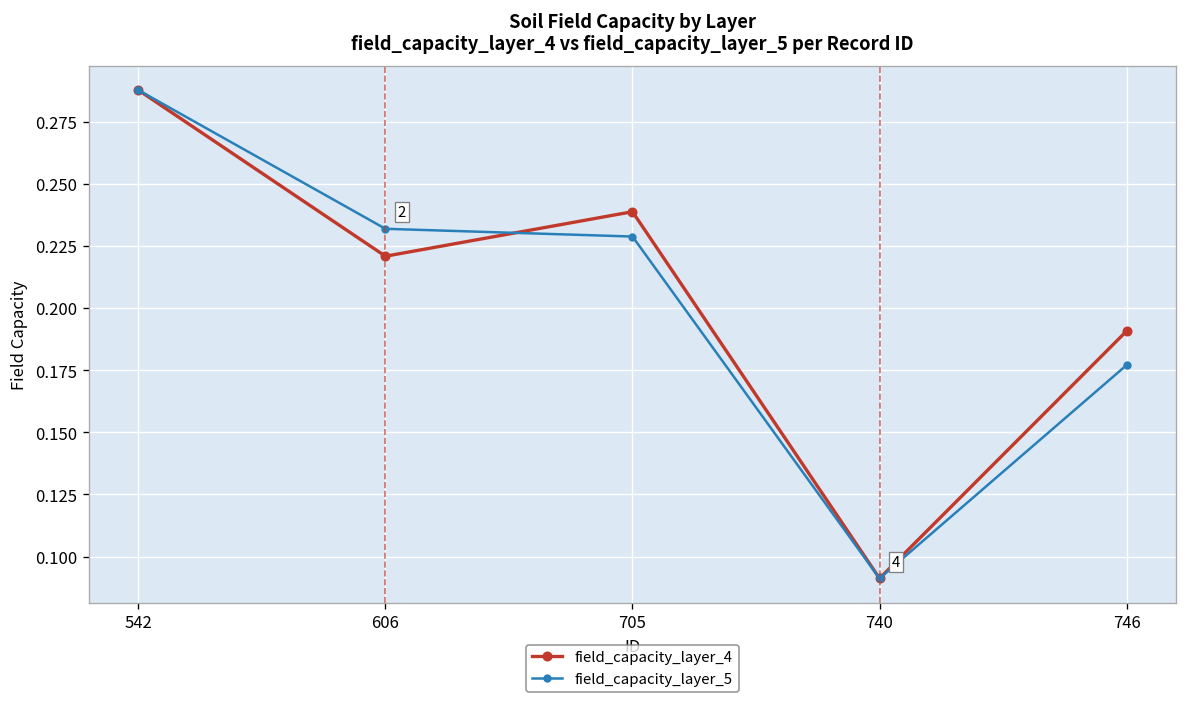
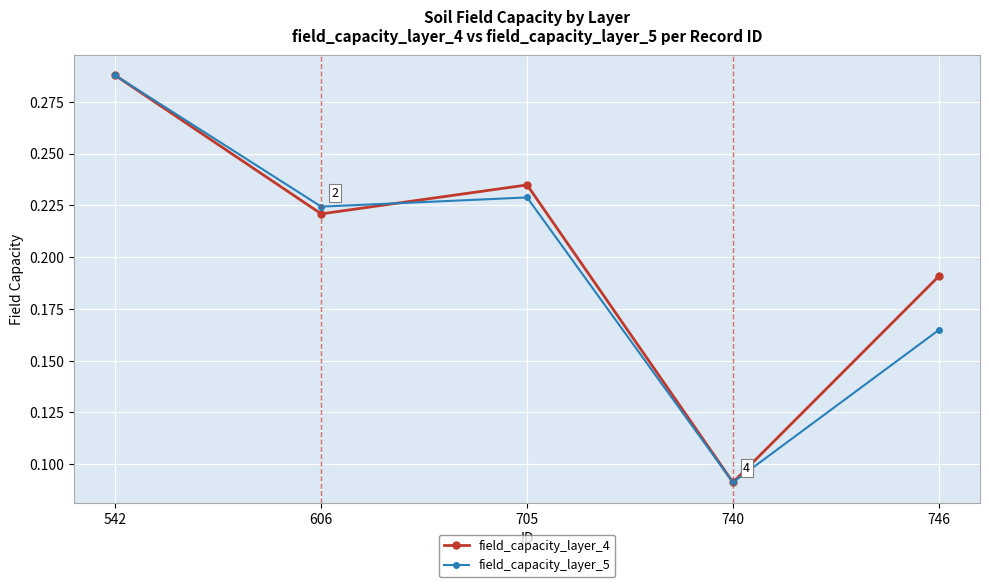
field_capacity_layer_5, 606: 0.232 -> 0.224
field_capacity_layer_4, 705: 0.239 -> 0.235
field_capacity_layer_5, 746: 0.177 -> 0.165
